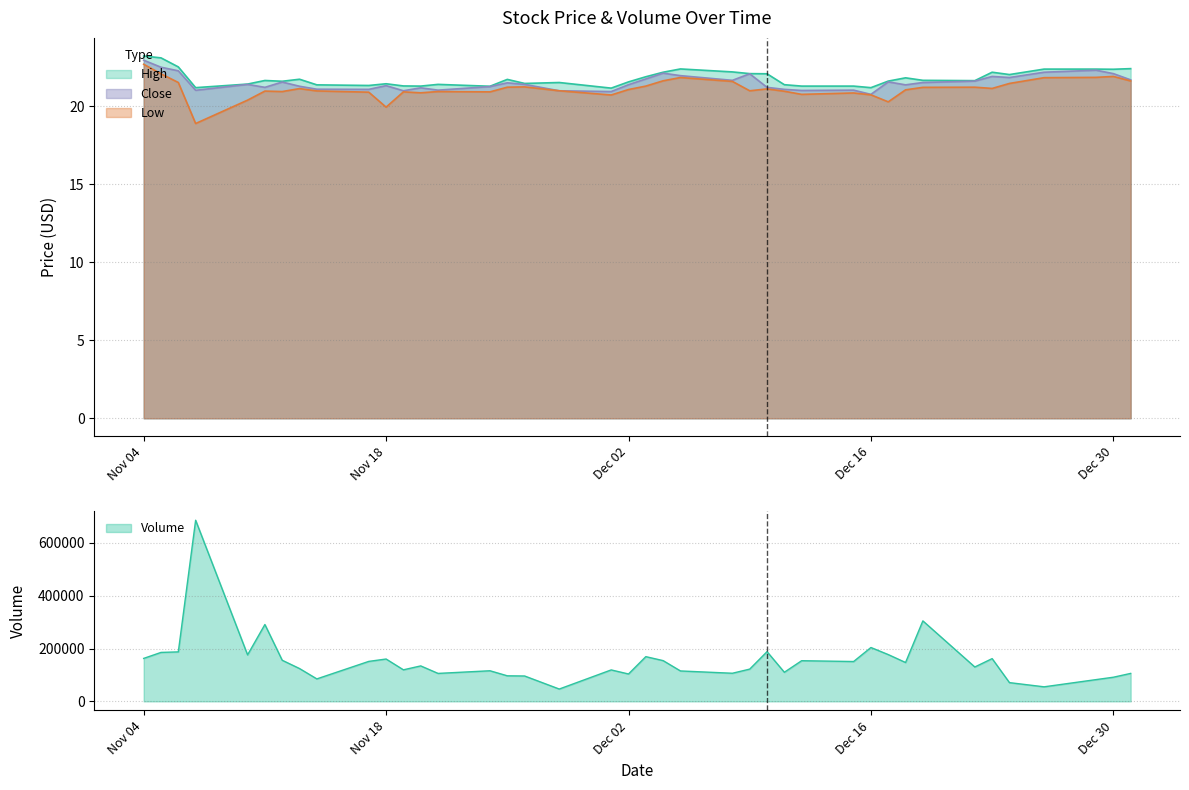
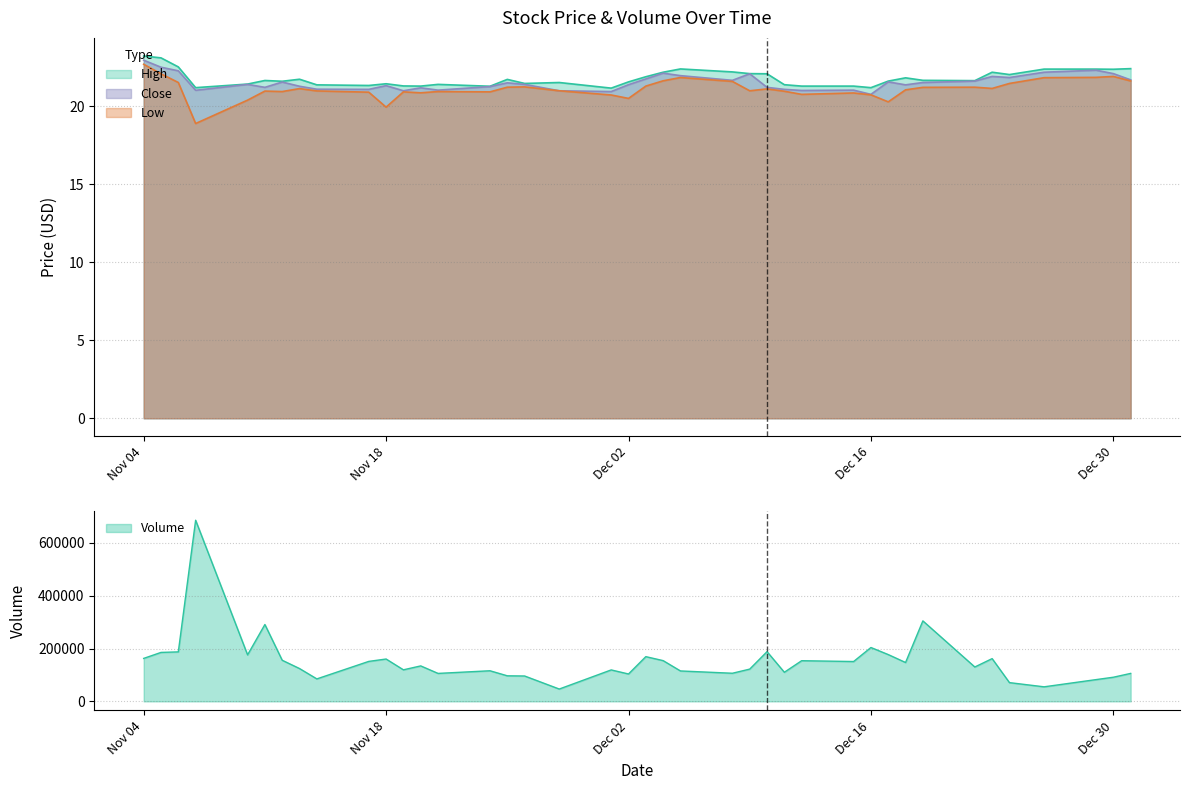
Stock Price & Volume Over Time, Low, Dec 02: 21.1 -> 20.5
